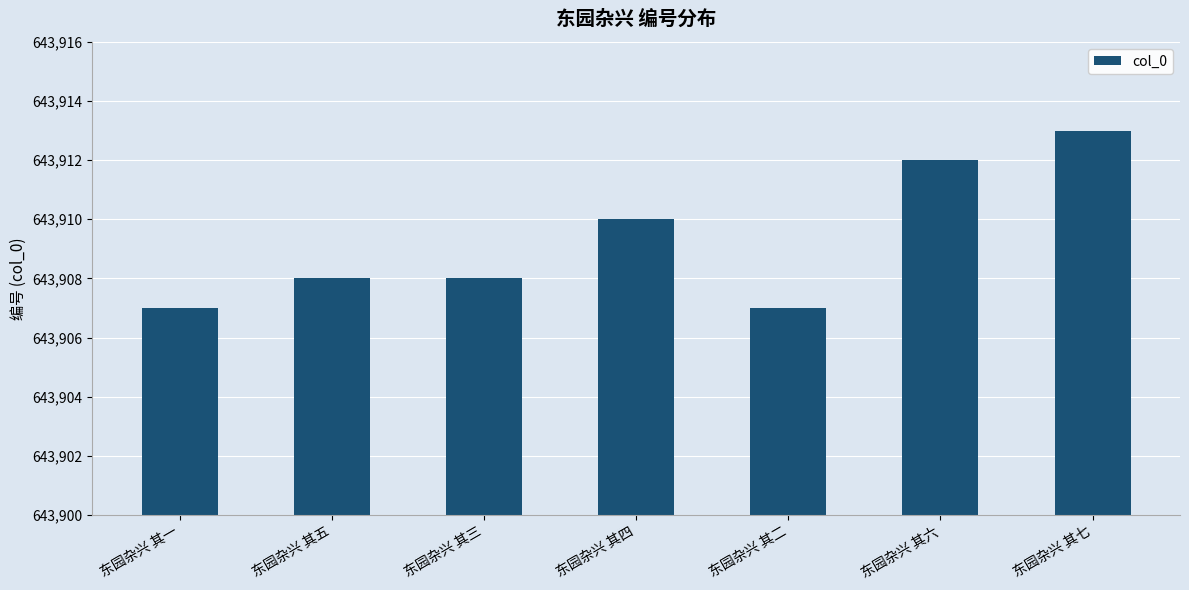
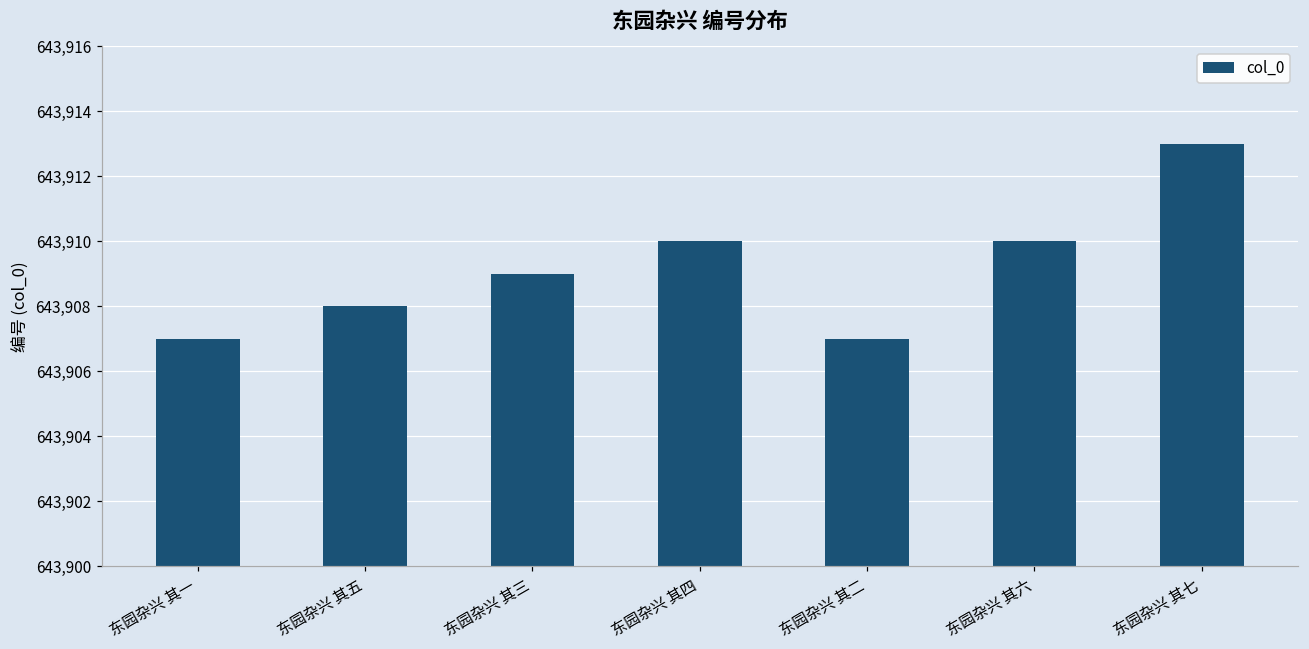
东园杂兴 其三: 643,908 -> 643,909
东园杂兴 其六: 643,912 -> 643,910
